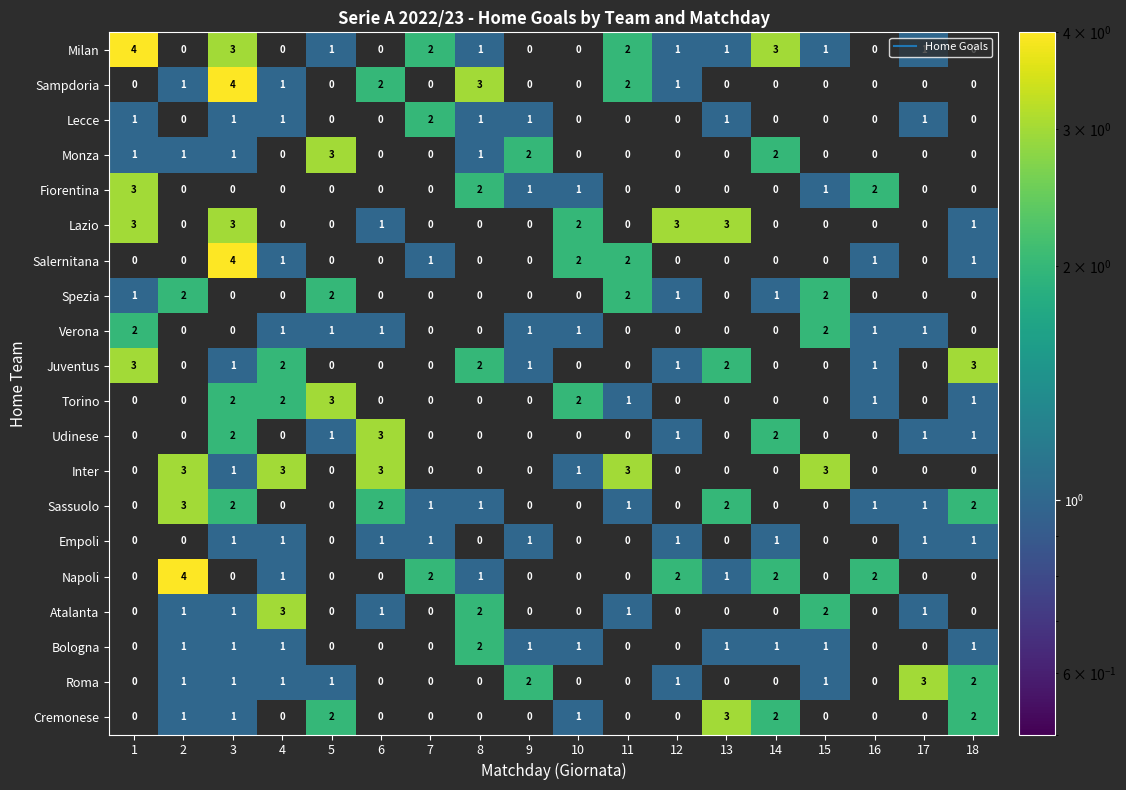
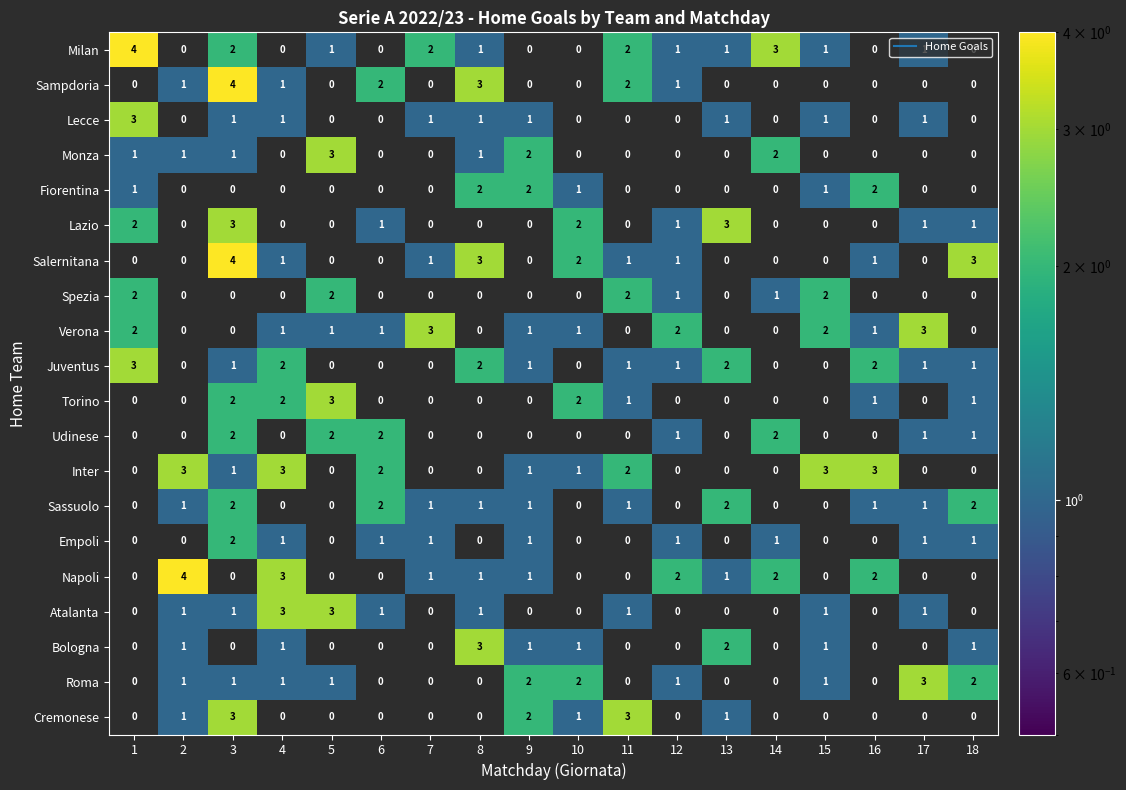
Milan, 3: 3 -> 2
Lecce, 1: 1 -> 3
Lecce, 7: 2 -> 1
Lecce, 15: 0 -> 1
Fiorentina, 1: 3 -> 1
Fiorentina, 9: 1 -> 2
Lazio, 1: 3 -> 2
Lazio, 12: 3 -> 1
Lazio, 17: 0 -> 1
Salernitana, 8: 0 -> 3
Salernitana, 11: 2 -> 1
Salernitana, 12: 0 -> 1
Salernitana, 18: 1 -> 3
Spezia, 1: 1 -> 2
Spezia, 2: 2 -> 0
Verona, 7: 0 -> 3
Verona, 12: 0 -> 2
Verona, 17: 1 -> 3
Juventus, 11: 0 -> 1
Juventus, 16: 1 -> 2
Juventus, 17: 0 -> 1
Juventus, 18: 3 -> 1
Udinese, 5: 1 -> 2
Udinese, 6: 3 -> 2
Inter, 6: 3 -> 2
Inter, 9: 0 -> 1
Inter, 11: 3 -> 2
Inter, 16: 0 -> 3
Sassuolo, 2: 3 -> 1
Sassuolo, 9: 0 -> 1
Empoli, 3: 1 -> 2
Napoli, 4: 1 -> 3
Napoli, 7: 2 -> 1
Napoli, 9: 0 -> 1
Atalanta, 5: 0 -> 3
Atalanta, 8: 2 -> 1
Atalanta, 15: 2 -> 1
Bologna, 3: 1 -> 0
Bologna, 8: 2 -> 3
Bologna, 13: 1 -> 2
Bologna, 14: 1 -> 0
Roma, 10: 0 -> 2
Cremonese, 3: 1 -> 3
Cremonese, 5: 2 -> 0
Cremonese, 9: 0 -> 2
Cremonese, 11: 0 -> 3
Cremonese, 13: 3 -> 1
Cremonese, 14: 2 -> 0
Cremonese, 18: 2 -> 0
